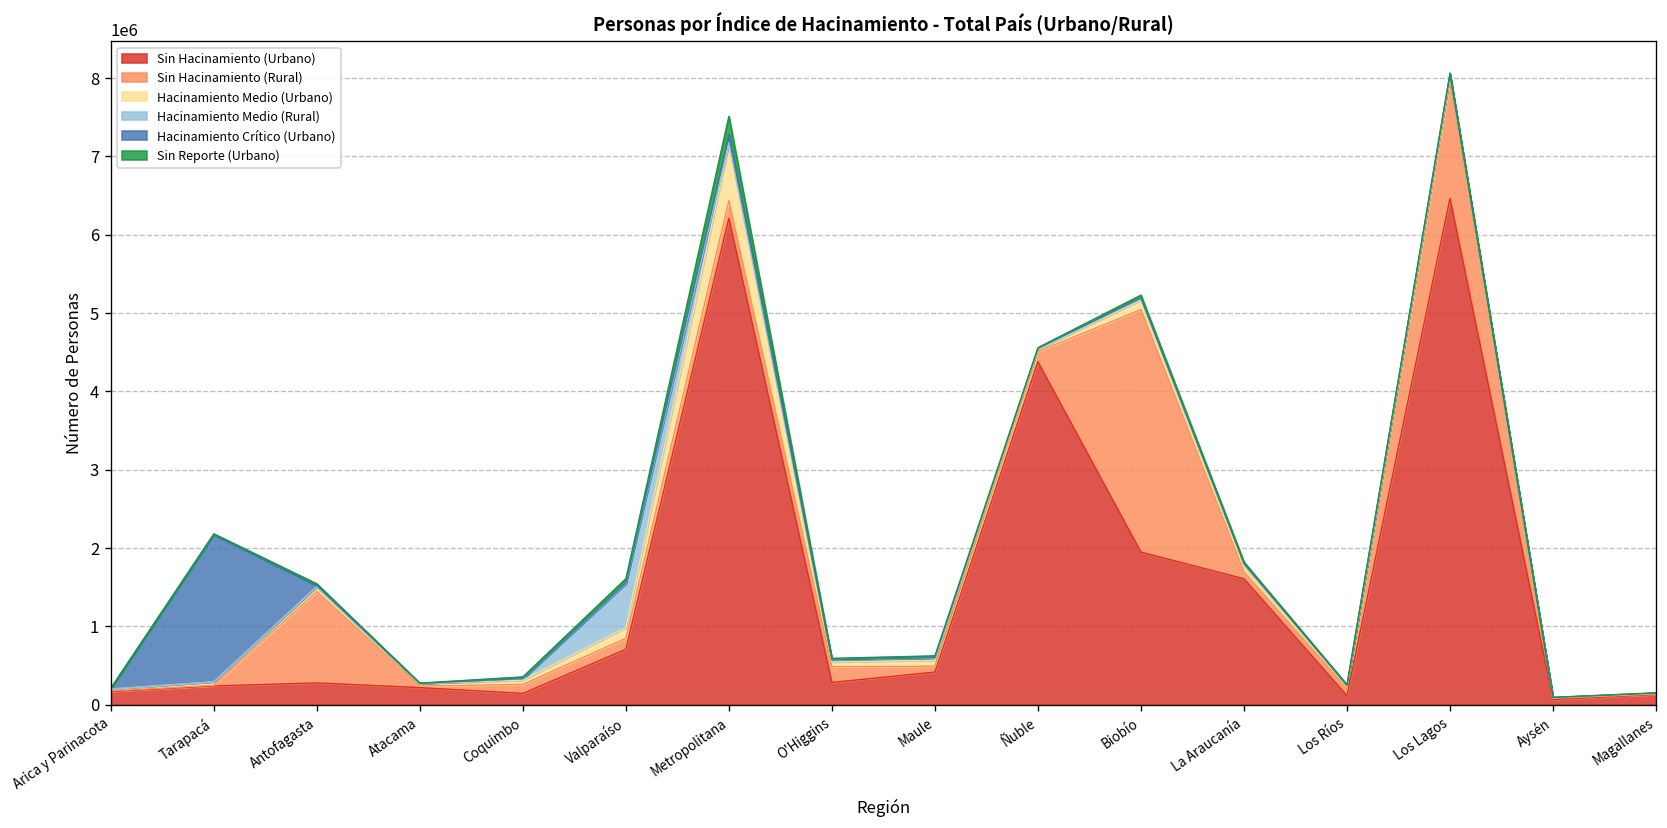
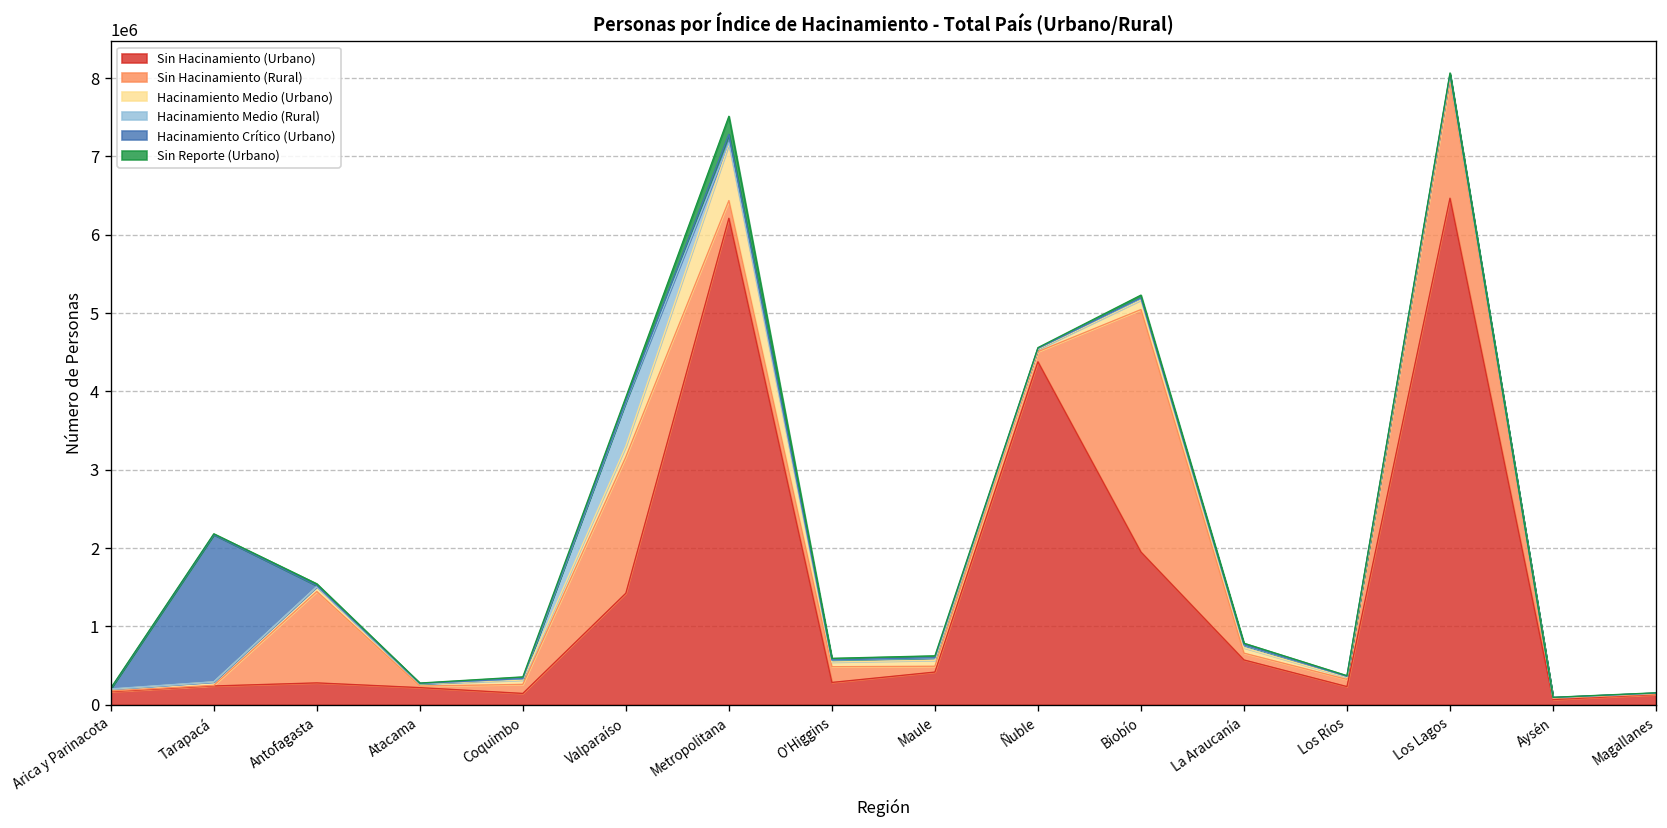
Sin Hacinamiento (Urbano), Valparaíso: 700000 -> 1400000
Sin Hacinamiento (Rural), Valparaíso: 100000 -> 1700000
Sin Hacinamiento (Urbano), La Araucanía: 1600000 -> 600000
Sin Hacinamiento (Urbano), Los Ríos: 100000 -> 200000
